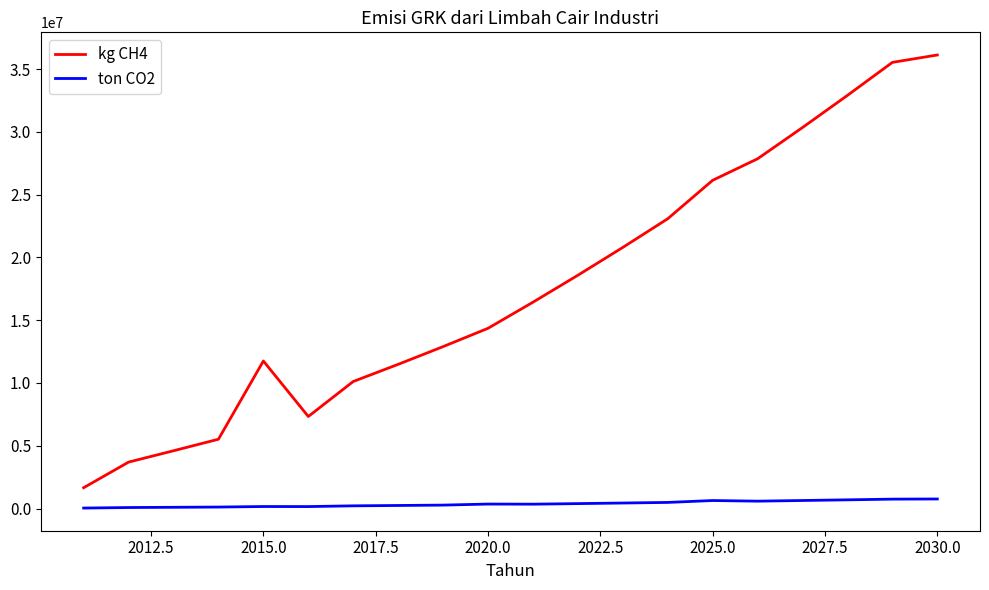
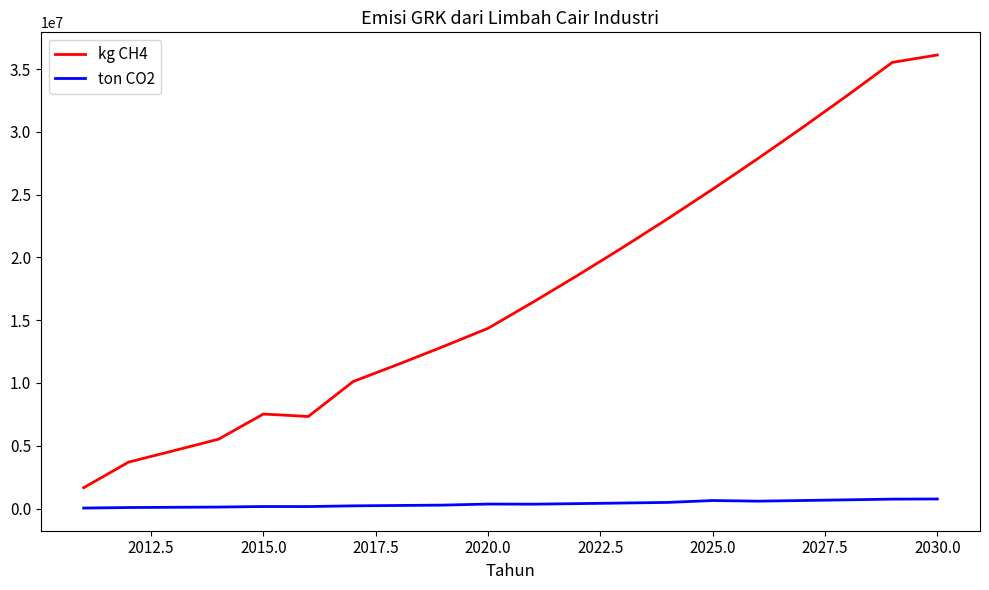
kg CH4, 2015.0: 11700000 -> 7500000
kg CH4, 2025.0: 26100000 -> 25400000
